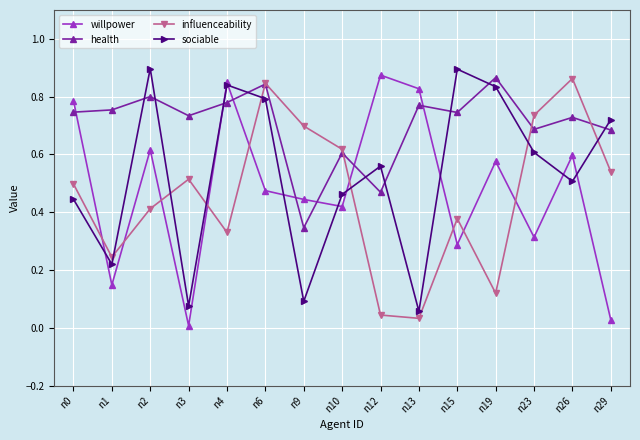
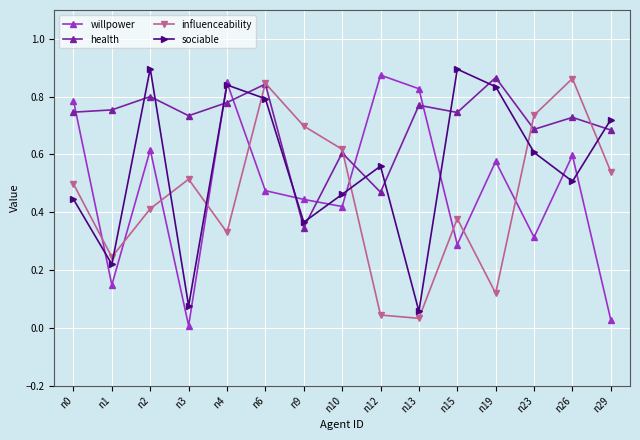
sociable, n9: 0.09 -> 0.37
